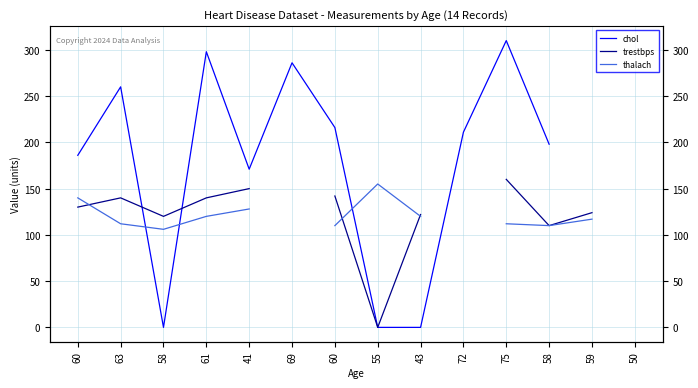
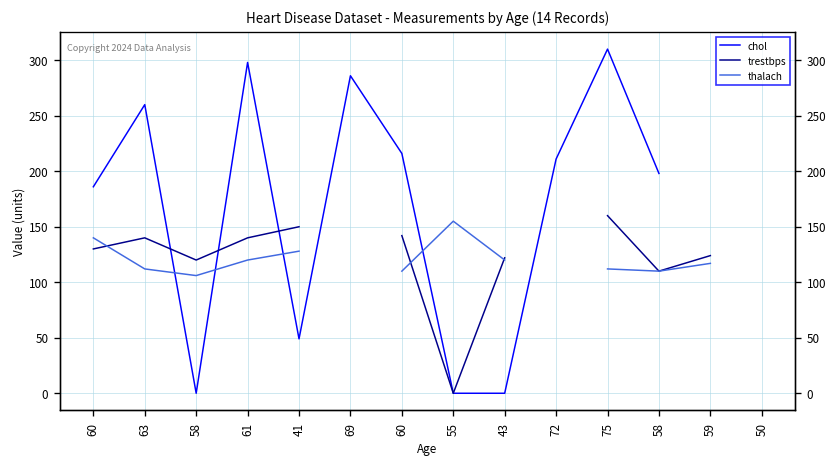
chol, 41: 170 -> 50
